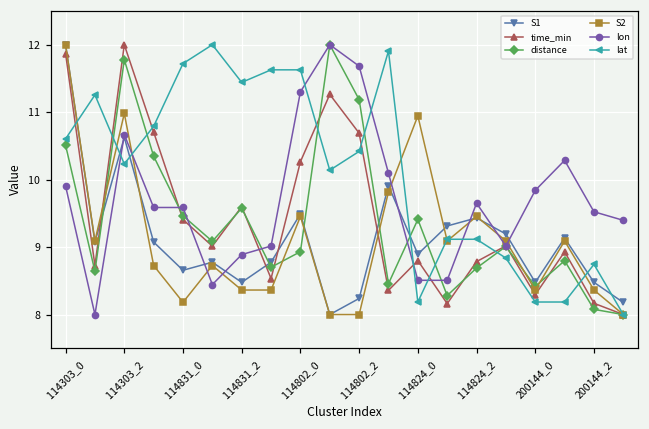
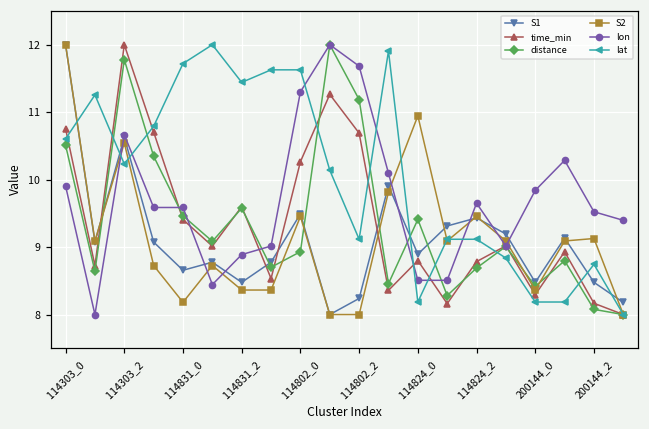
time_min, 114303_0: 11.9 -> 10.8
S2, 114303_2: 11.0 -> 10.5
lat, 114802_2: 10.4 -> 9.1
S2, 200144_2: 8.4 -> 9.1
